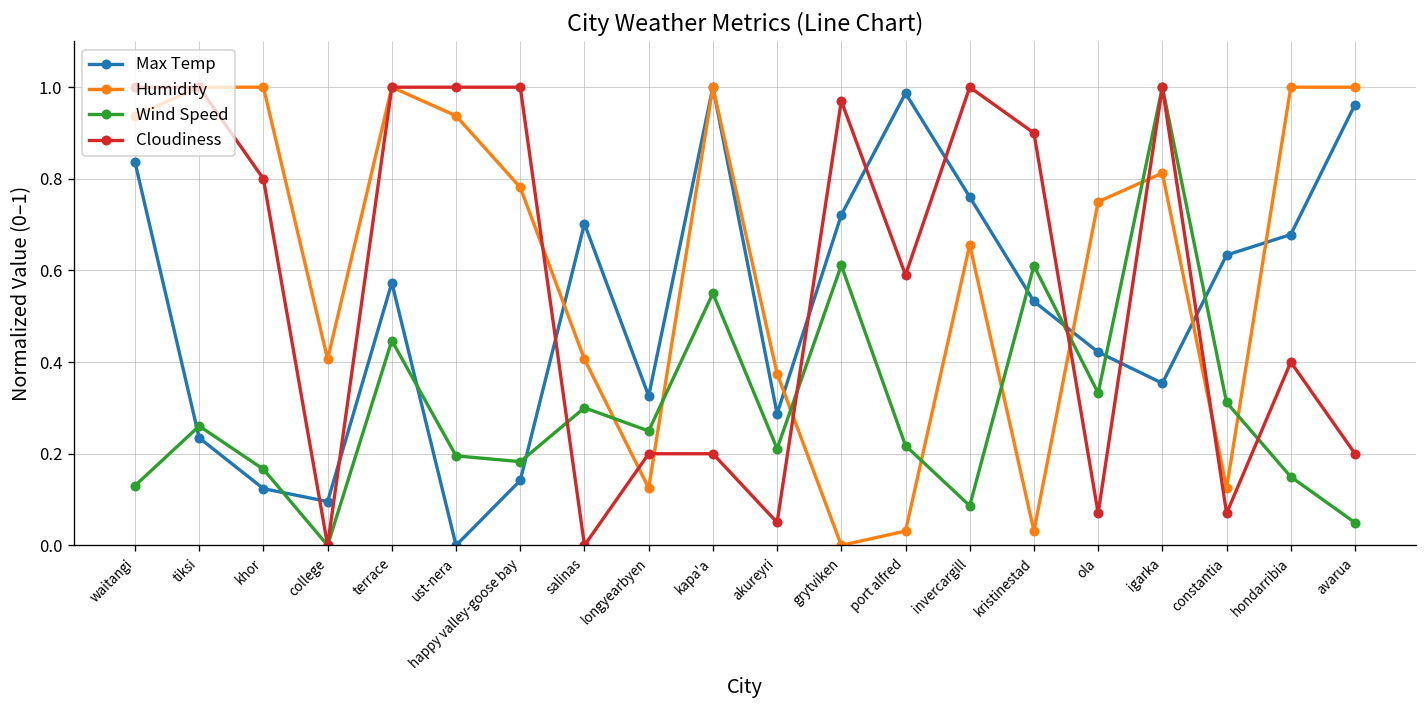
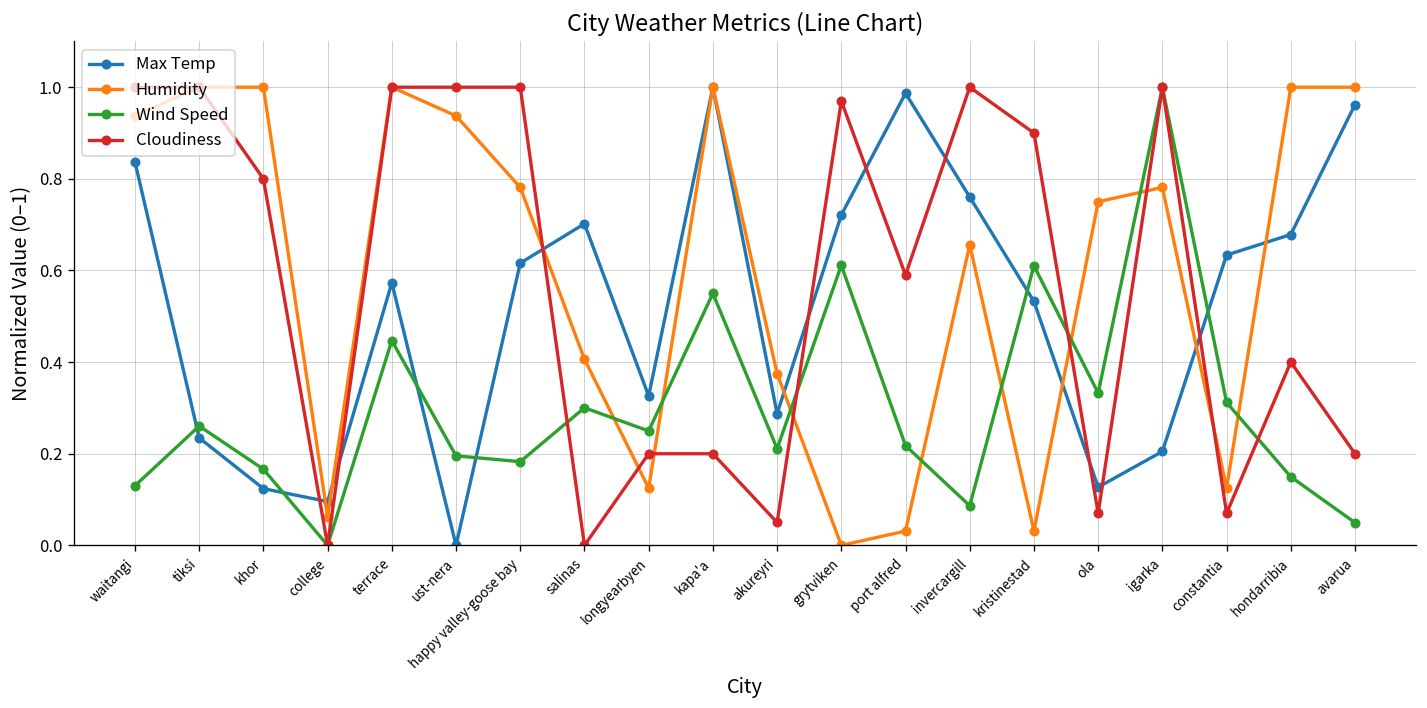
Humidity, college: 0.41 -> 0.06
Max Temp, happy valley-goose bay: 0.14 -> 0.62
Max Temp, ola: 0.42 -> 0.13
Max Temp, igarka: 0.35 -> 0.21
Humidity, igarka: 0.81 -> 0.78
